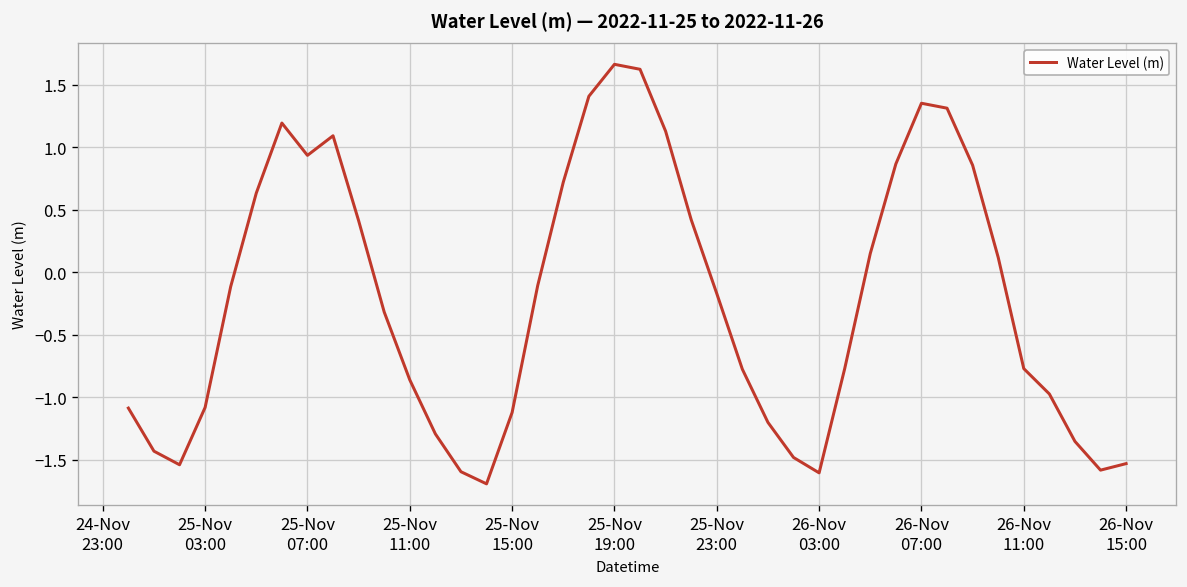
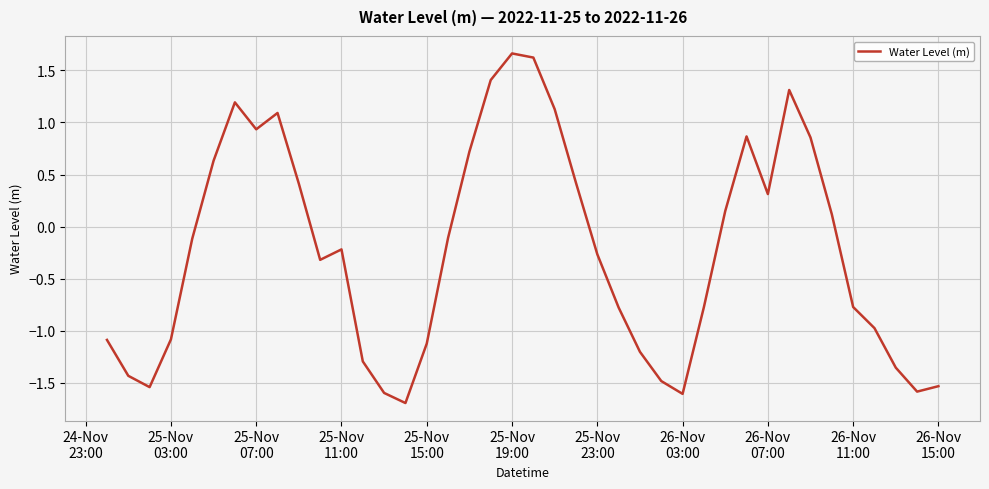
25-Nov 11:00: -0.86 -> -0.22
25-Nov 23:00: -0.17 -> -0.27
26-Nov 07:00: 1.35 -> 0.31
